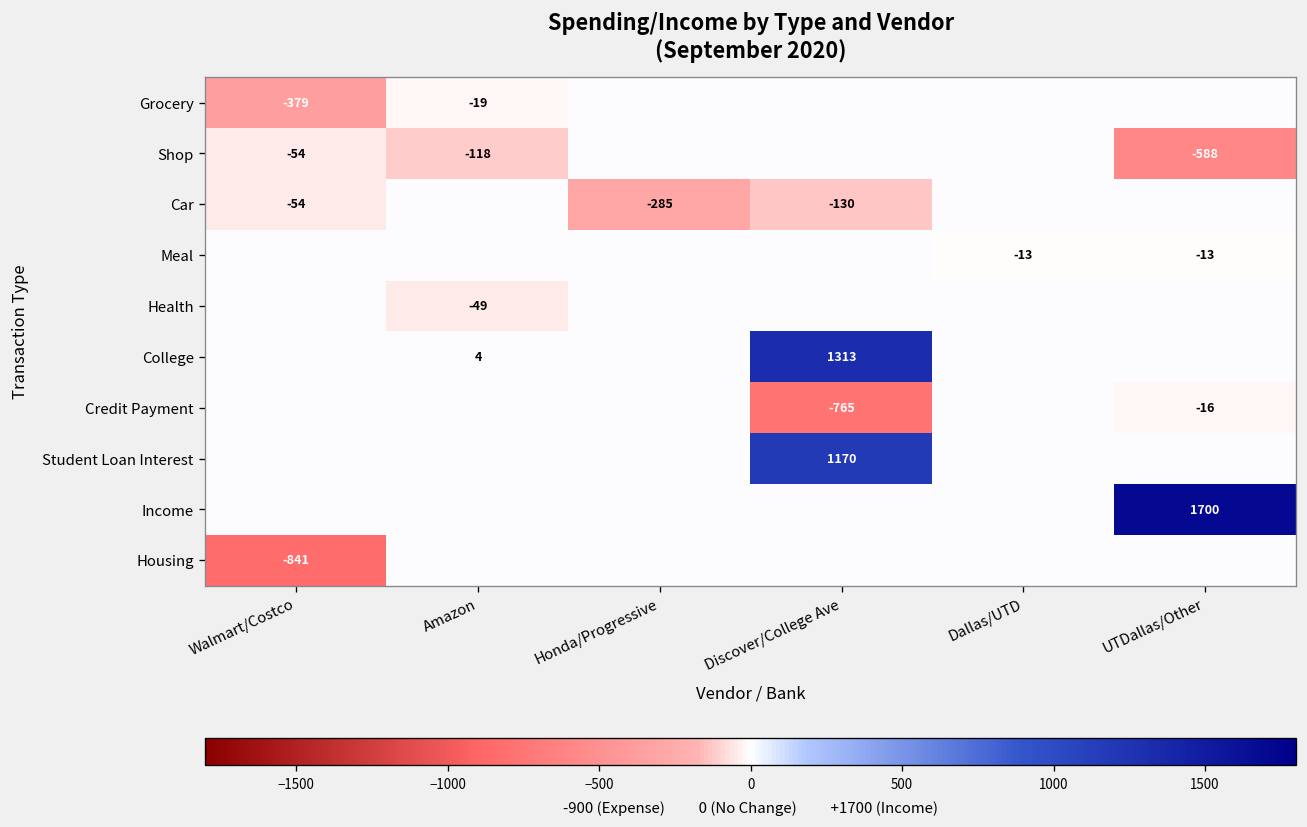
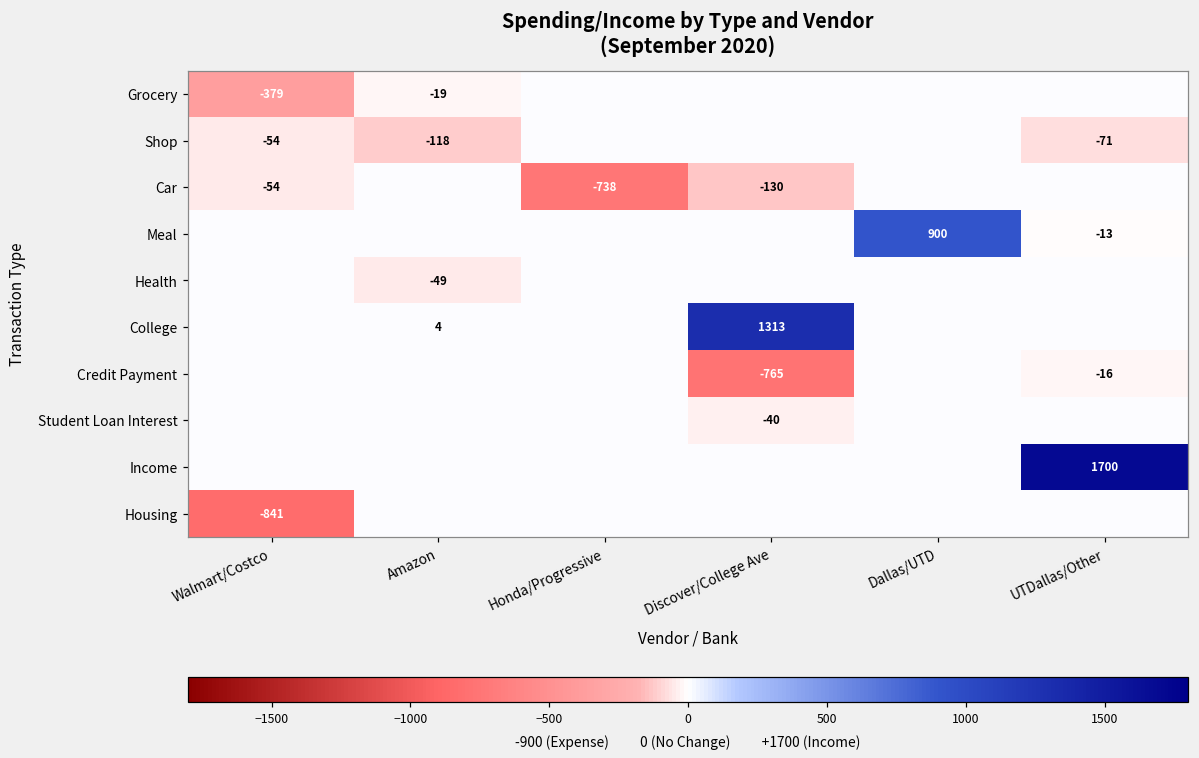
Shop, UTDallas/Other: -588 -> -71
Car, Honda/Progressive: -285 -> -738
Meal, Dallas/UTD: -13 -> 900
Student Loan Interest, Discover/College Ave: 1170 -> -40
